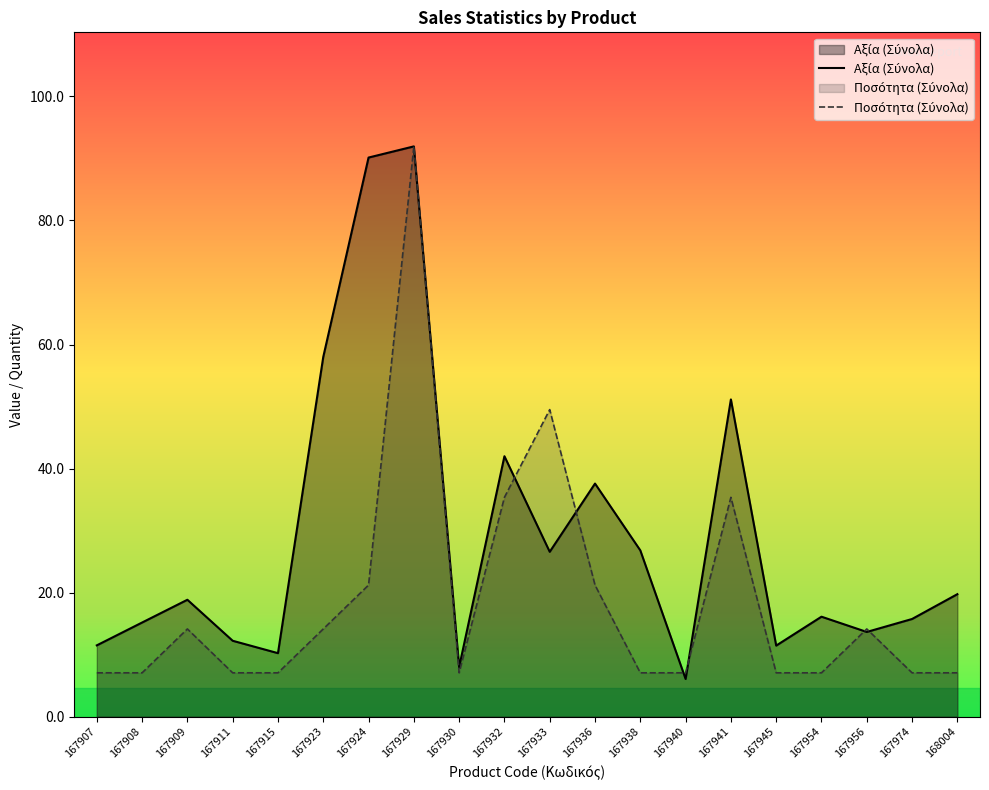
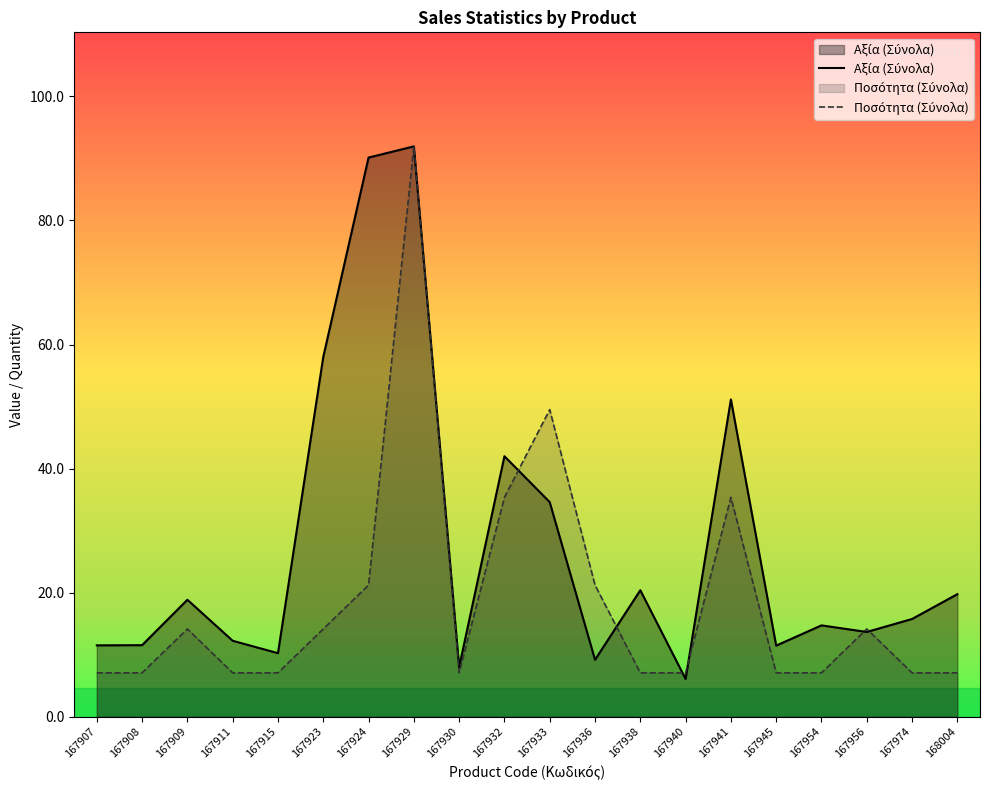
Αξία (Σύνολα), 167908: 15 -> 12
Αξία (Σύνολα), 167933: 27 -> 35
Αξία (Σύνολα), 167936: 38 -> 9
Αξία (Σύνολα), 167938: 27 -> 20
Αξία (Σύνολα), 167954: 16 -> 15
